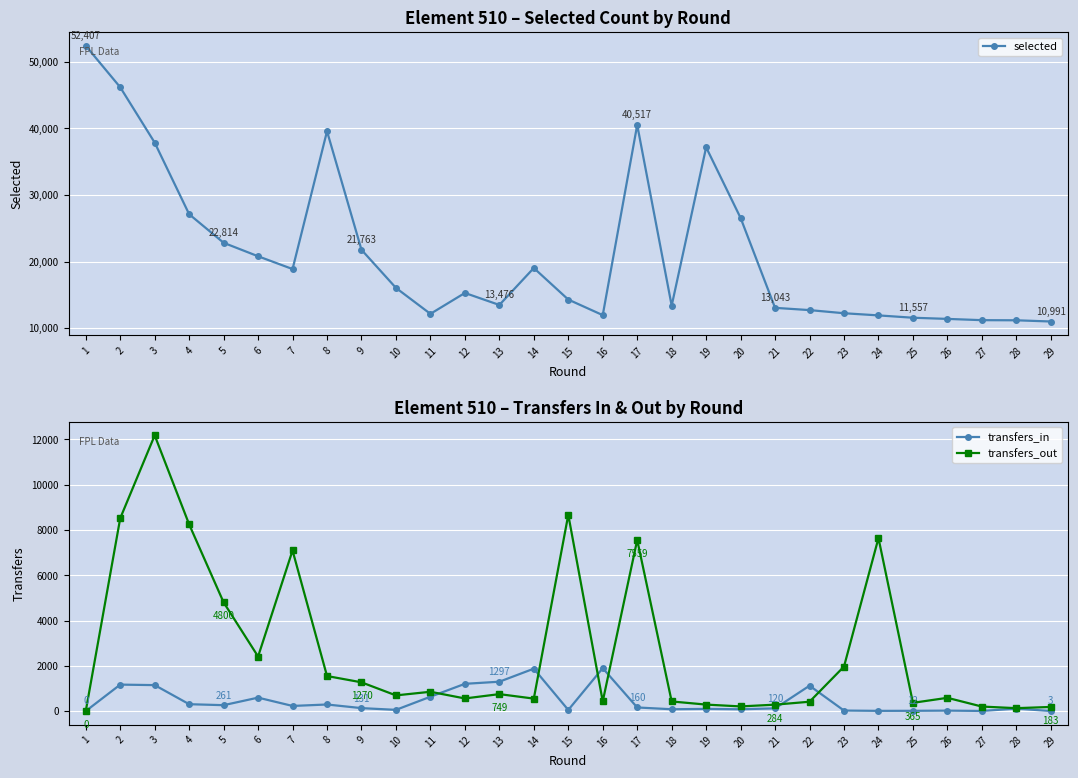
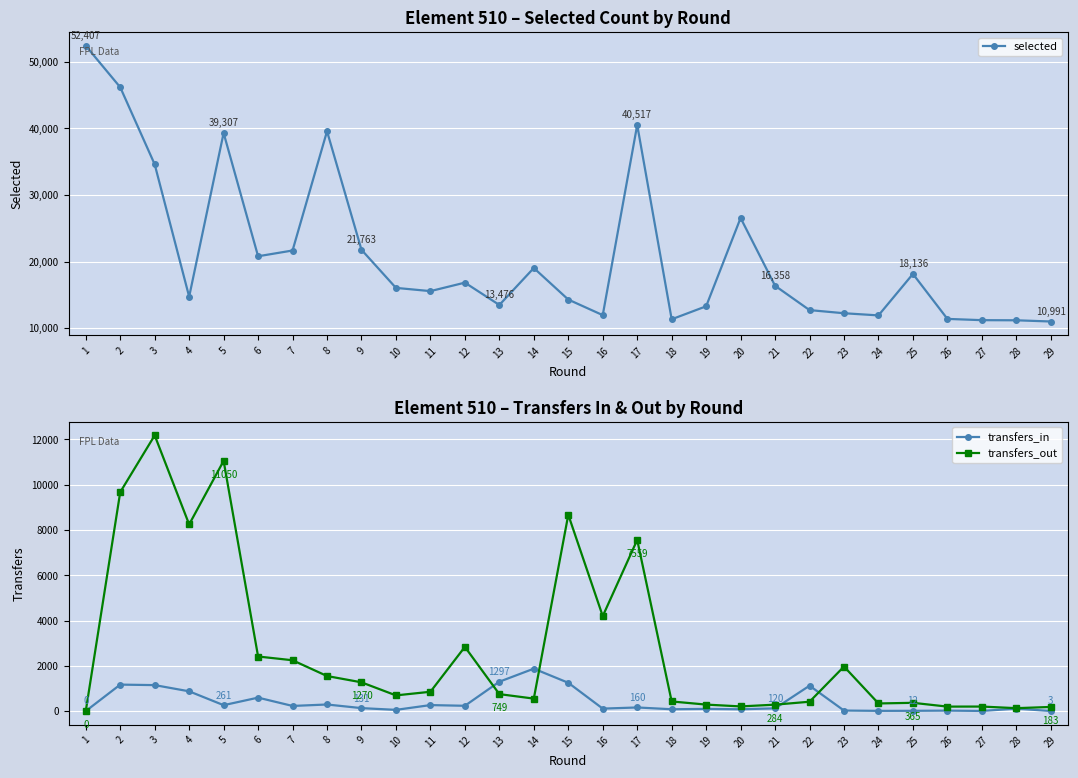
Element 510 – Selected Count by Round, 3: 38,000 -> 35,000
Element 510 – Selected Count by Round, 4: 27,000 -> 15,000
Element 510 – Selected Count by Round, 5: 22,814 -> 39,307
Element 510 – Selected Count by Round, 7: 19,000 -> 22,000
Element 510 – Selected Count by Round, 11: 12,000 -> 16,000
Element 510 – Selected Count by Round, 12: 15,000 -> 17,000
Element 510 – Selected Count by Round, 18: 13,000 -> 11,000
Element 510 – Selected Count by Round, 19: 37,000 -> 13,000
Element 510 – Selected Count by Round, 21: 13,043 -> 16,358
Element 510 – Selected Count by Round, 25: 11,557 -> 18,136
Element 510 – Transfers In & Out by Round, transfers_out, 2: 8500 -> 9700
Element 510 – Transfers In & Out by Round, transfers_in, 4: 300 -> 900
Element 510 – Transfers In & Out by Round, transfers_out, 5: 4800 -> 11050
Element 510 – Transfers In & Out by Round, transfers_out, 7: 7100 -> 2200
Element 510 – Transfers In & Out by Round, transfers_in, 11: 600 -> 300
Element 510 – Transfers In & Out by Round, transfers_in, 12: 1200 -> 200
Element 510 – Transfers In & Out by Round, transfers_out, 12: 600 -> 2800
Element 510 – Transfers In & Out by Round, transfers_in, 15: 100 -> 1300
Element 510 – Transfers In & Out by Round, transfers_in, 16: 1900 -> 100
Element 510 – Transfers In & Out by Round, transfers_out, 16: 400 -> 4200
Element 510 – Transfers In & Out by Round, transfers_out, 24: 7600 -> 300
Element 510 – Transfers In & Out by Round, transfers_out, 26: 600 -> 200
